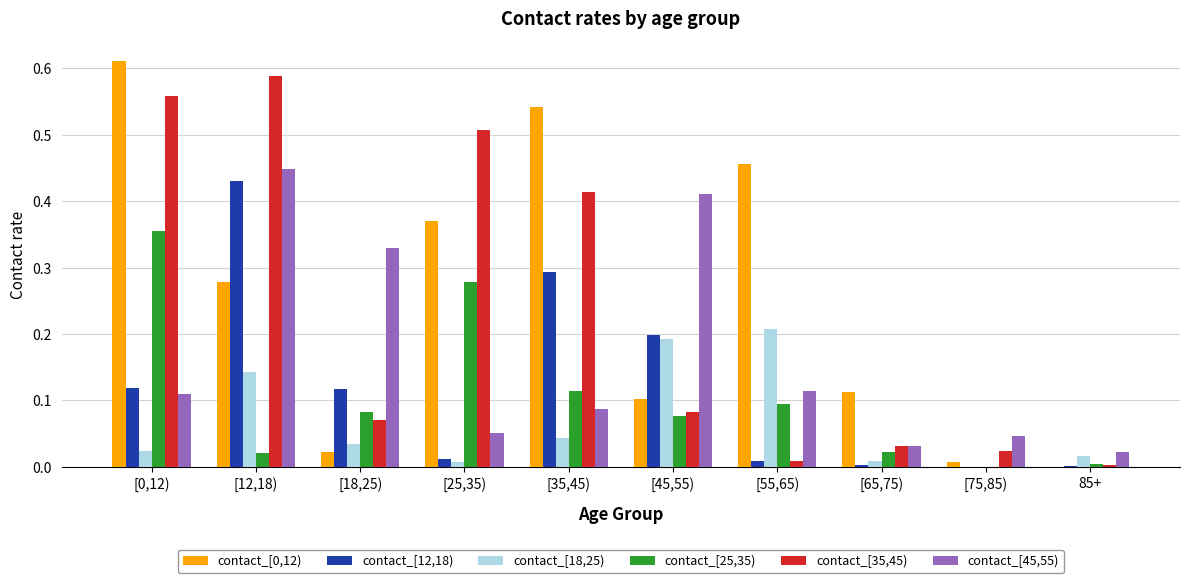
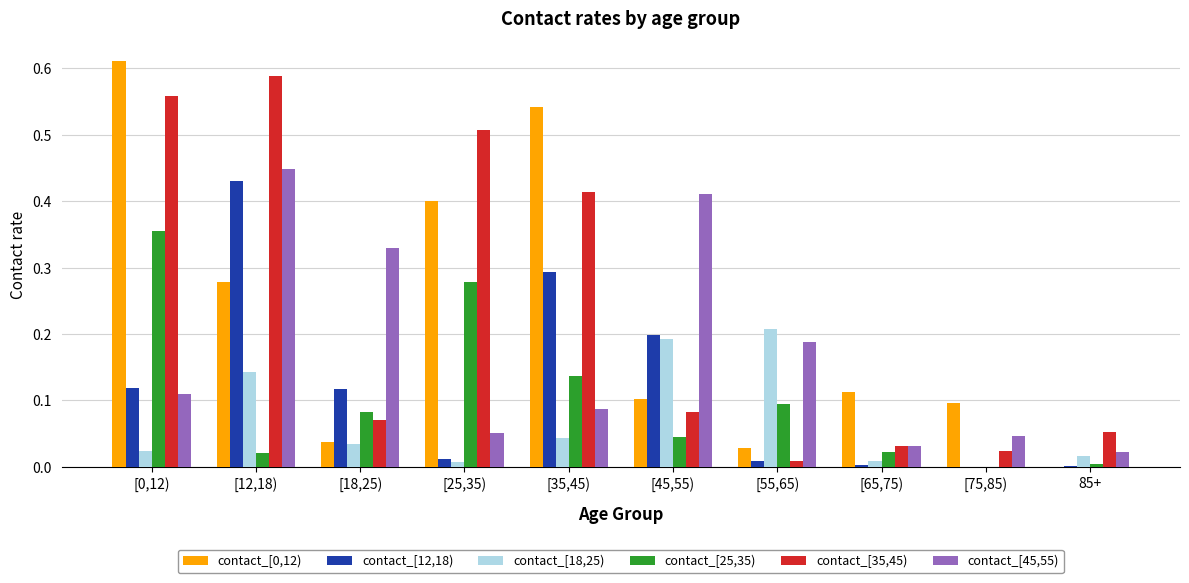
contact_[0,12), [18,25): 0.02 -> 0.04
contact_[0,12), [25,35): 0.37 -> 0.40
contact_[25,35), [35,45): 0.11 -> 0.14
contact_[25,35), [45,55): 0.08 -> 0.05
contact_[0,12), [55,65): 0.46 -> 0.03
contact_[45,55), [55,65): 0.11 -> 0.19
contact_[0,12), [75,85): 0.01 -> 0.10
contact_[35,45), 85+: 0.00 -> 0.05
